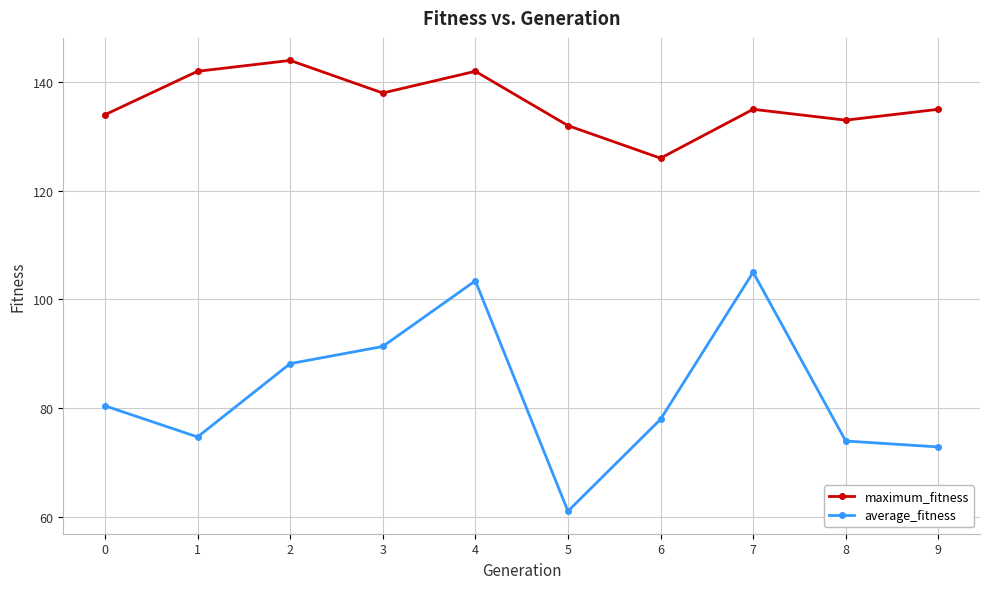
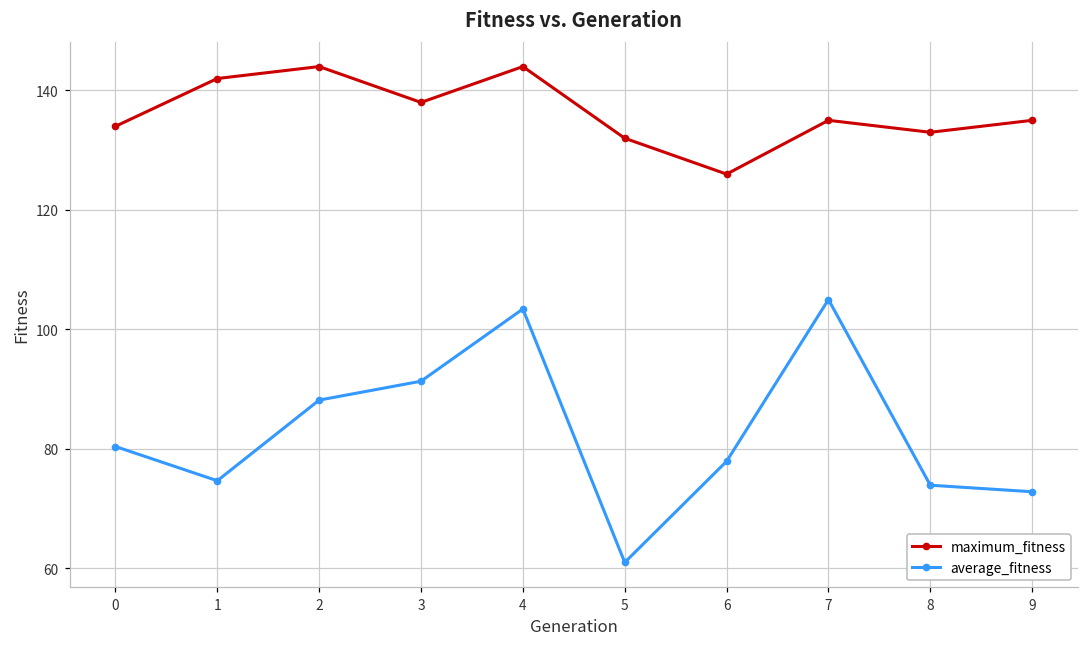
maximum_fitness, 4: 142 -> 144
